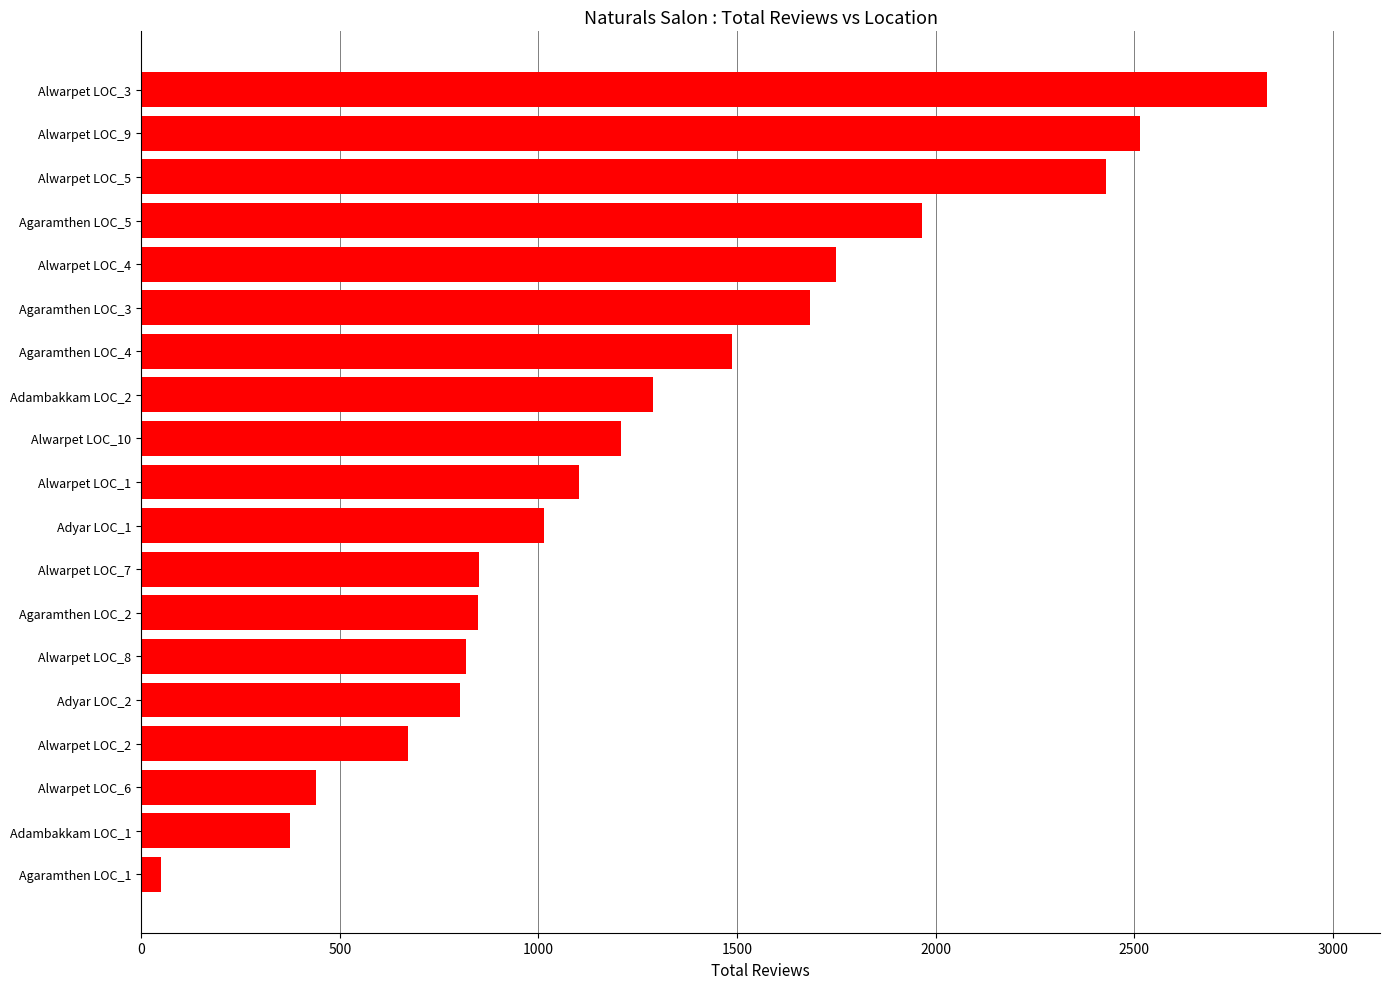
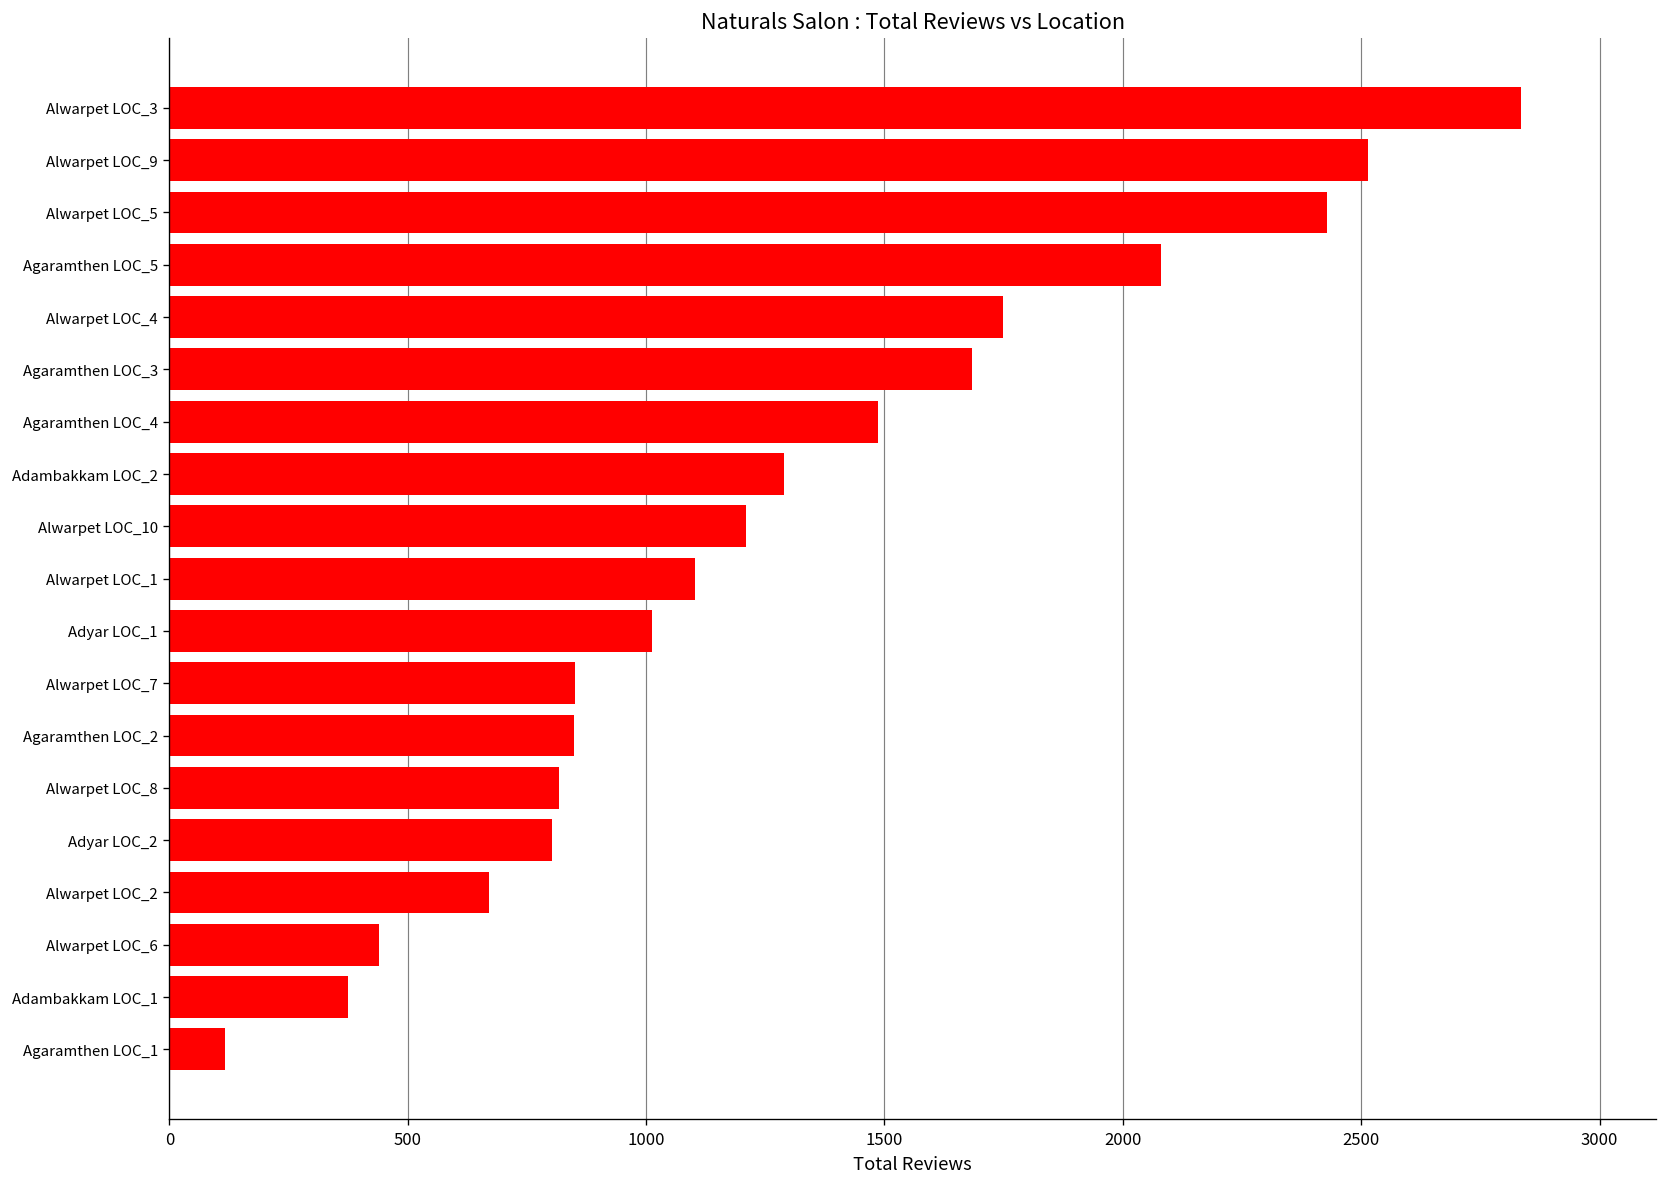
Agaramthen LOC_5: 1970 -> 2080
Agaramthen LOC_1: 50 -> 120
